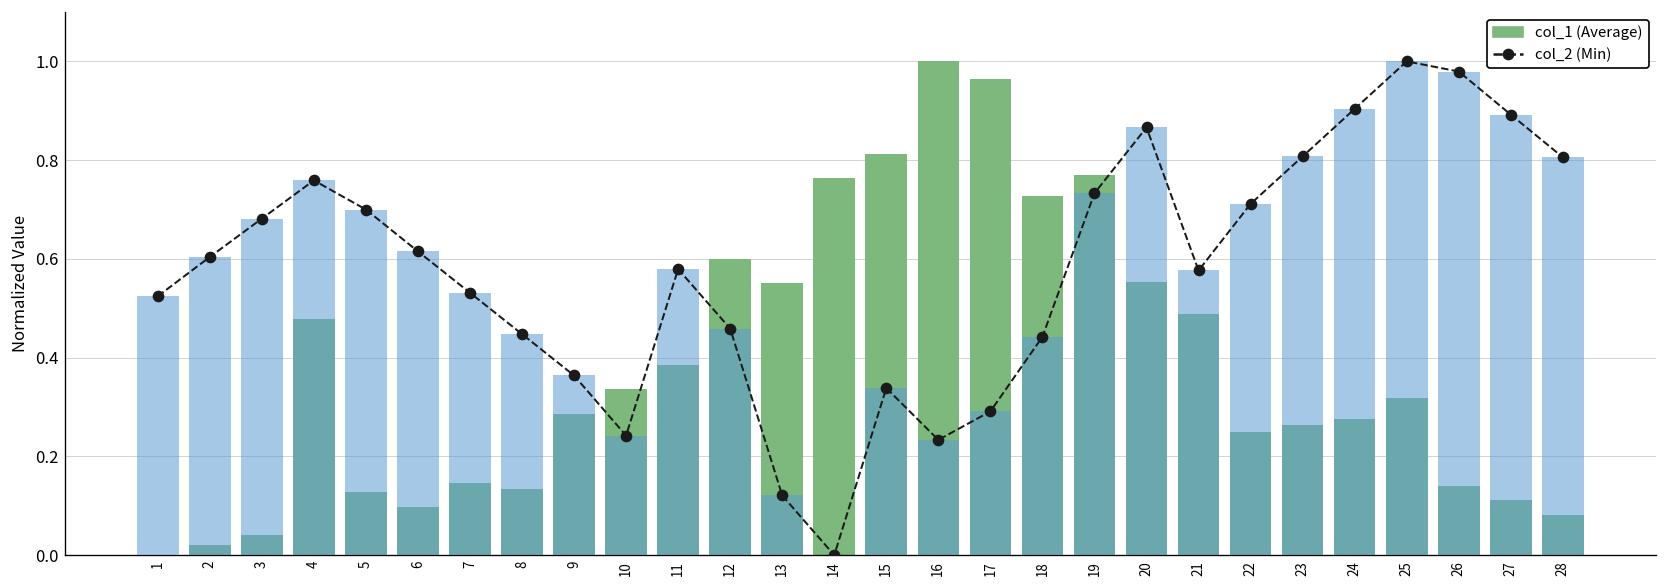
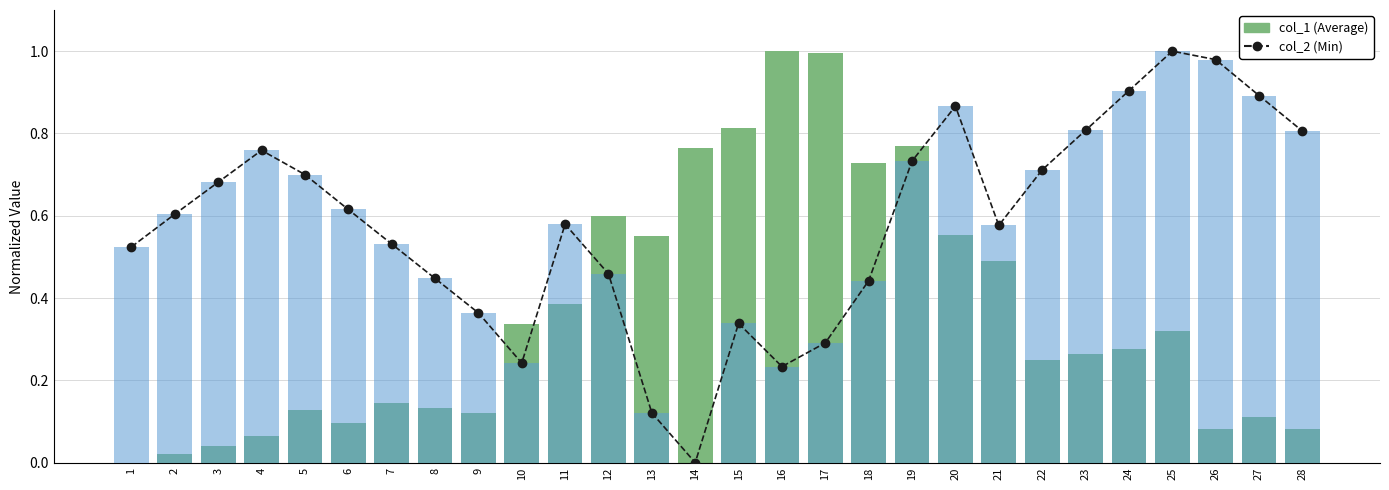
col_1 (Average), 4: 0.48 -> 0.07
col_1 (Average), 9: 0.29 -> 0.12
col_1 (Average), 17: 0.96 -> 1.00
col_1 (Average), 26: 0.14 -> 0.08
